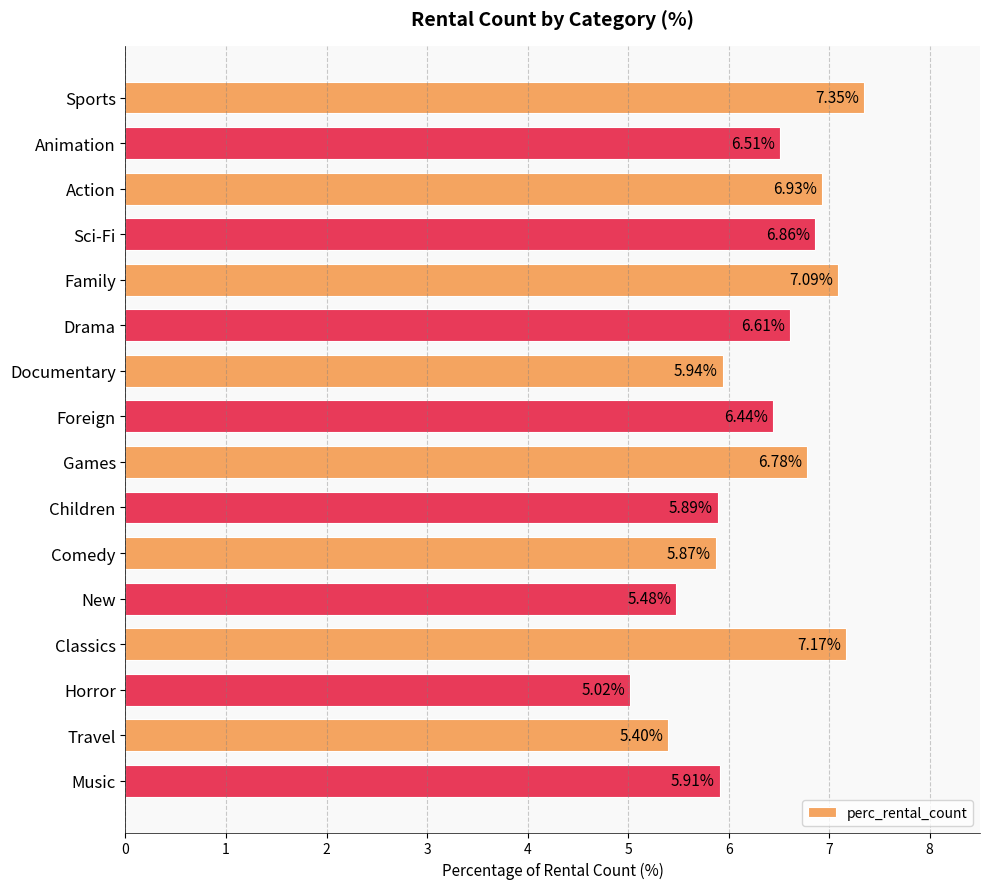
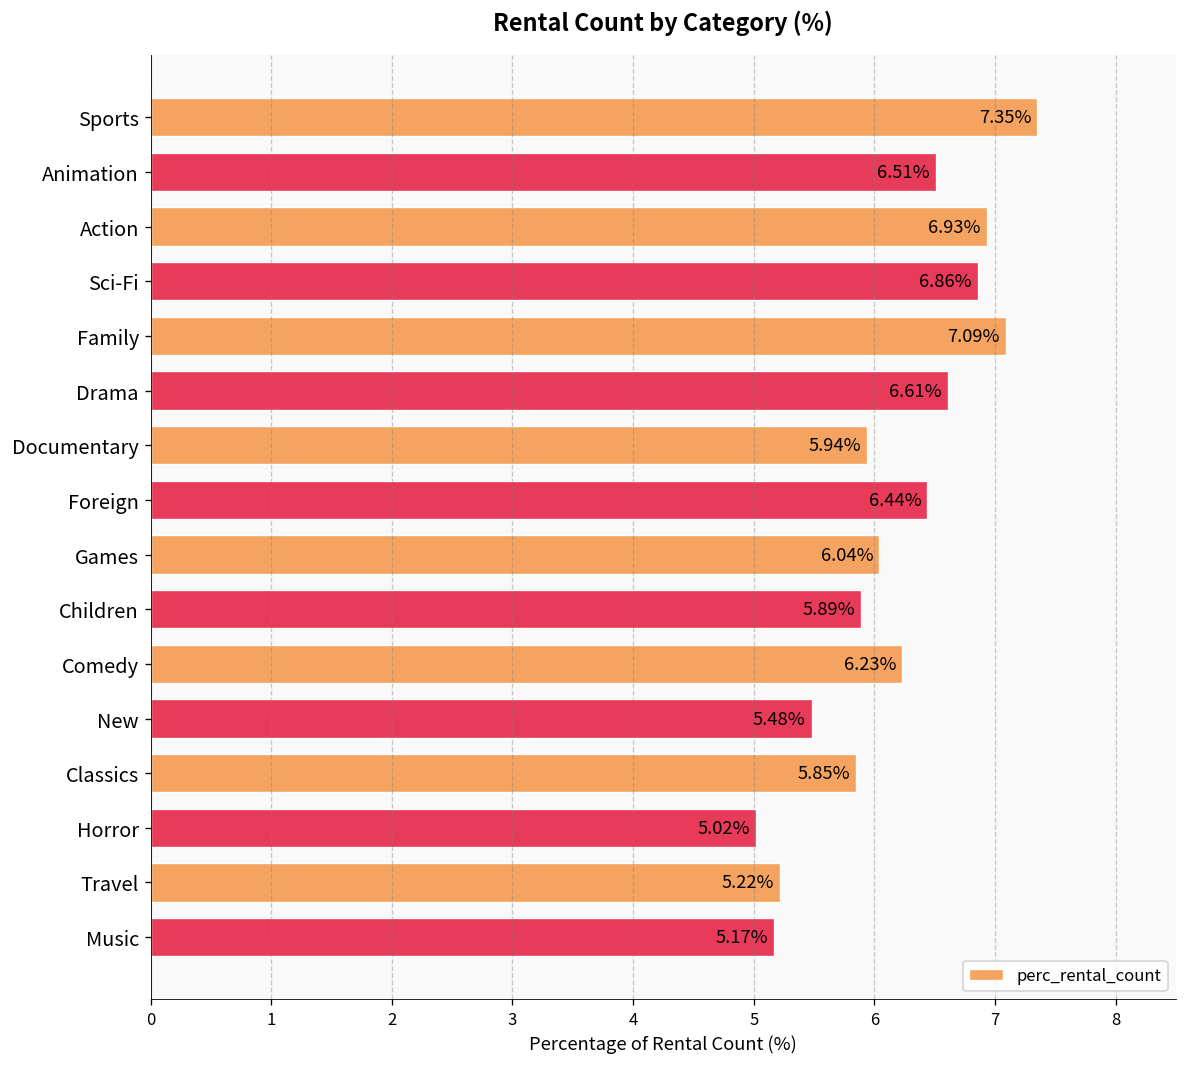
Games: 6.78% -> 6.04%
Comedy: 5.87% -> 6.23%
Classics: 7.17% -> 5.85%
Travel: 5.40% -> 5.22%
Music: 5.91% -> 5.17%
